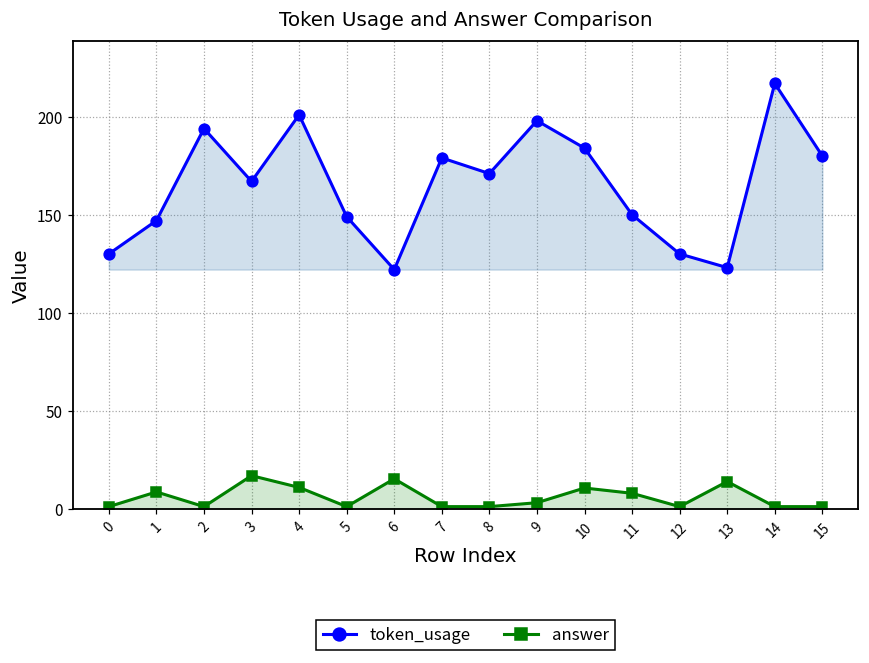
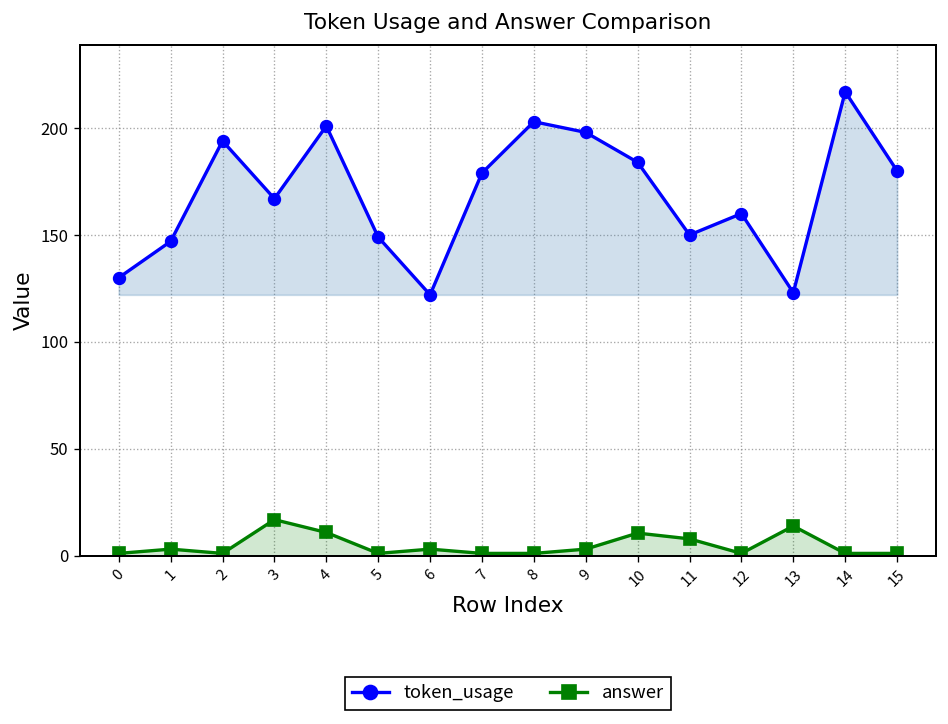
answer, 1: 9 -> 3
answer, 6: 15 -> 3
token_usage, 8: 171 -> 203
token_usage, 12: 130 -> 160
